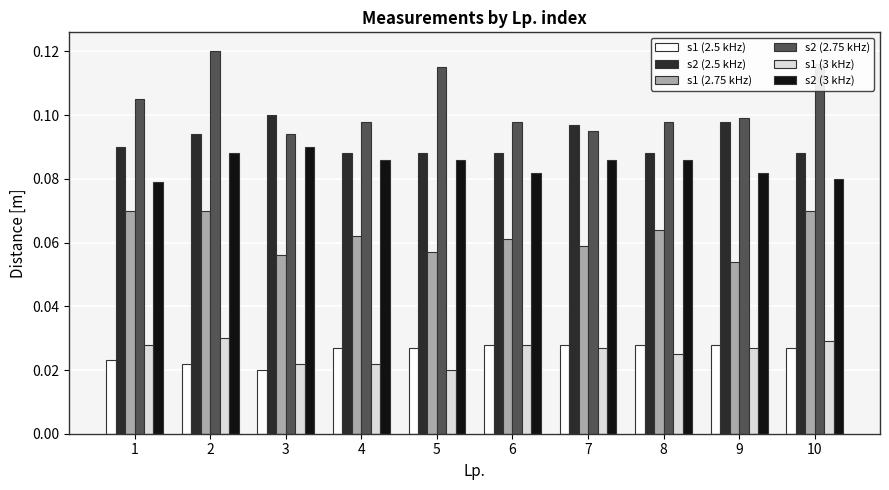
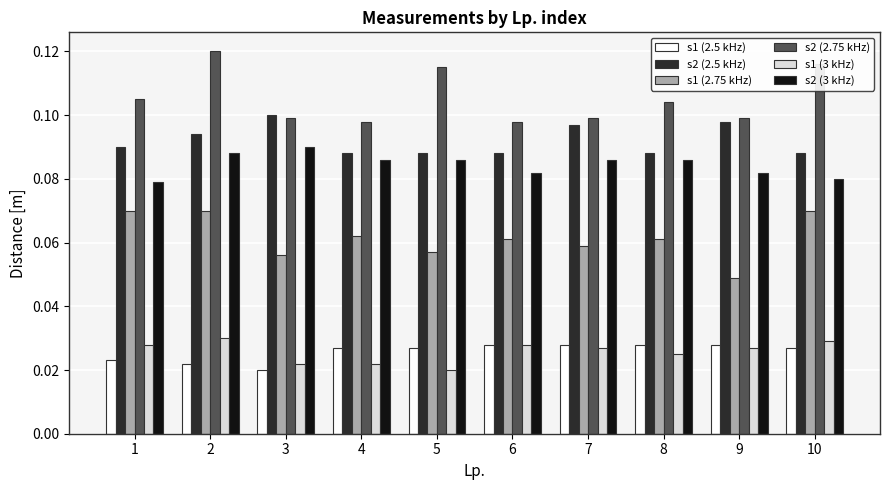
s2 (2.75 kHz), 3: 0.094 -> 0.099
s2 (2.75 kHz), 7: 0.095 -> 0.099
s1 (2.75 kHz), 8: 0.064 -> 0.061
s2 (2.75 kHz), 8: 0.098 -> 0.104
s1 (2.75 kHz), 9: 0.054 -> 0.049
